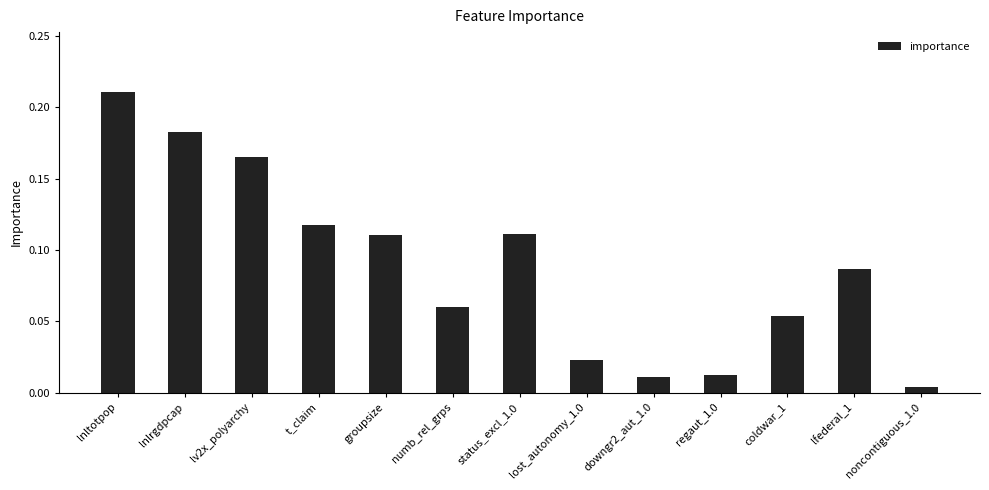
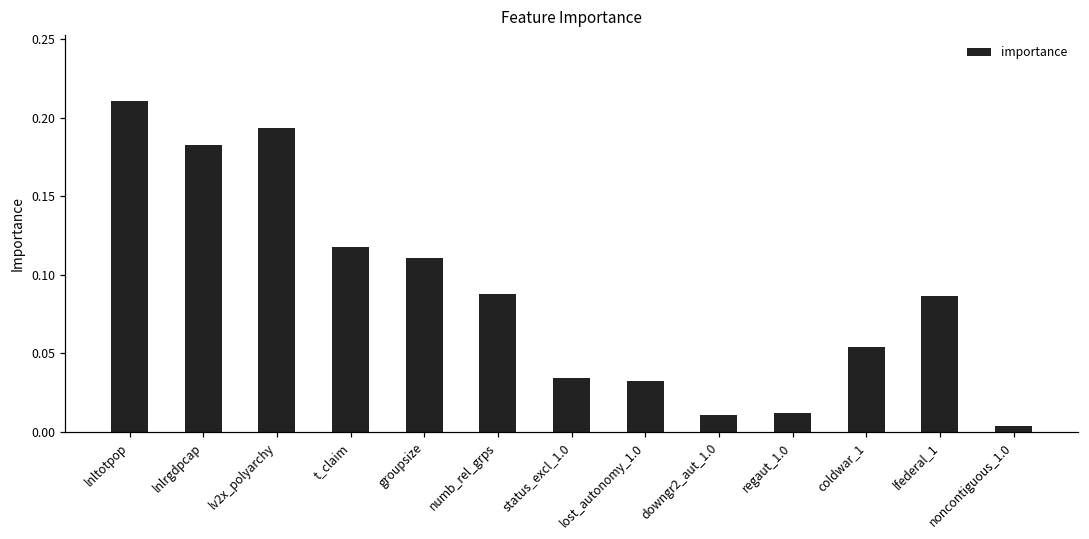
lv2x_polyarchy: 0.165 -> 0.194
numb_rel_grps: 0.060 -> 0.088
status_excl_1.0: 0.111 -> 0.034
lost_autonomy_1.0: 0.023 -> 0.032
